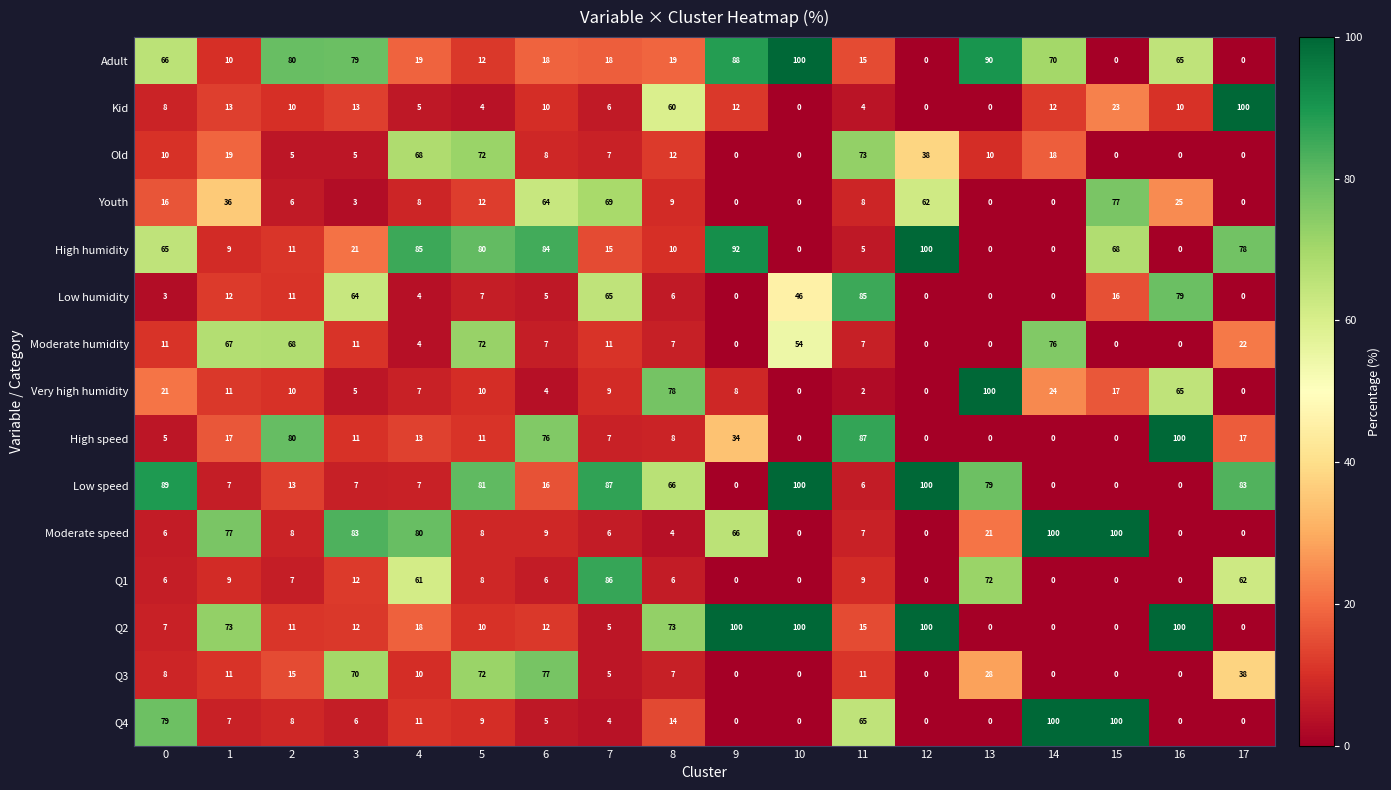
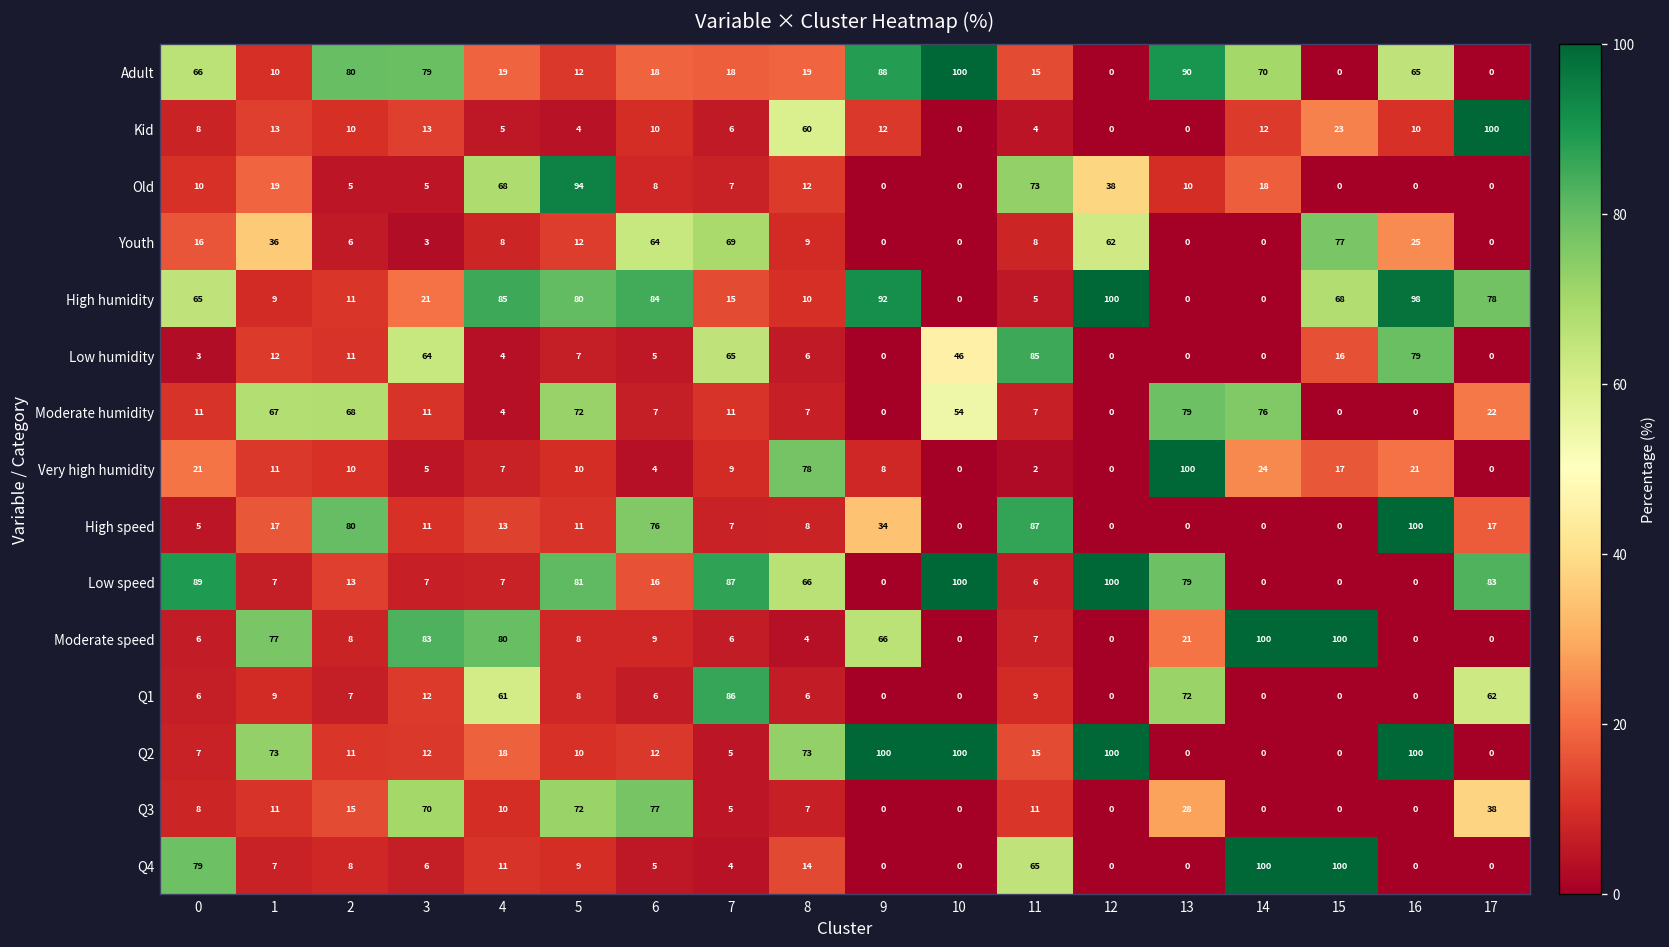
Old, 5: 72 -> 94
High humidity, 16: 0 -> 98
Moderate humidity, 13: 0 -> 79
Very high humidity, 16: 65 -> 21
